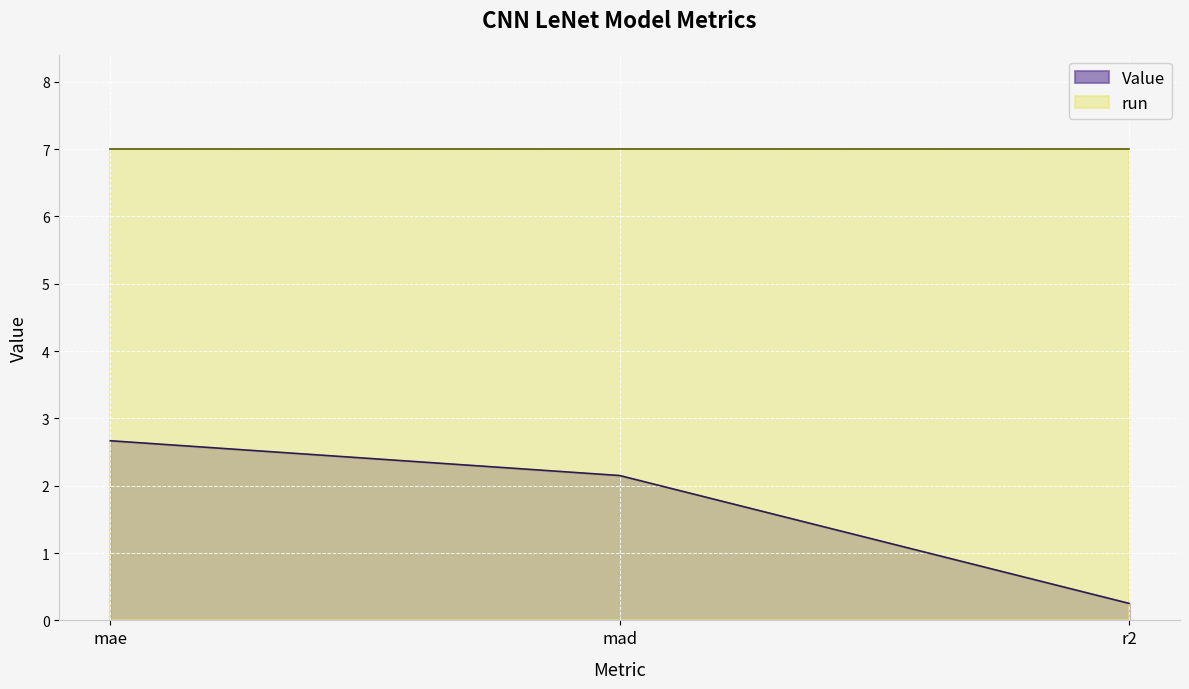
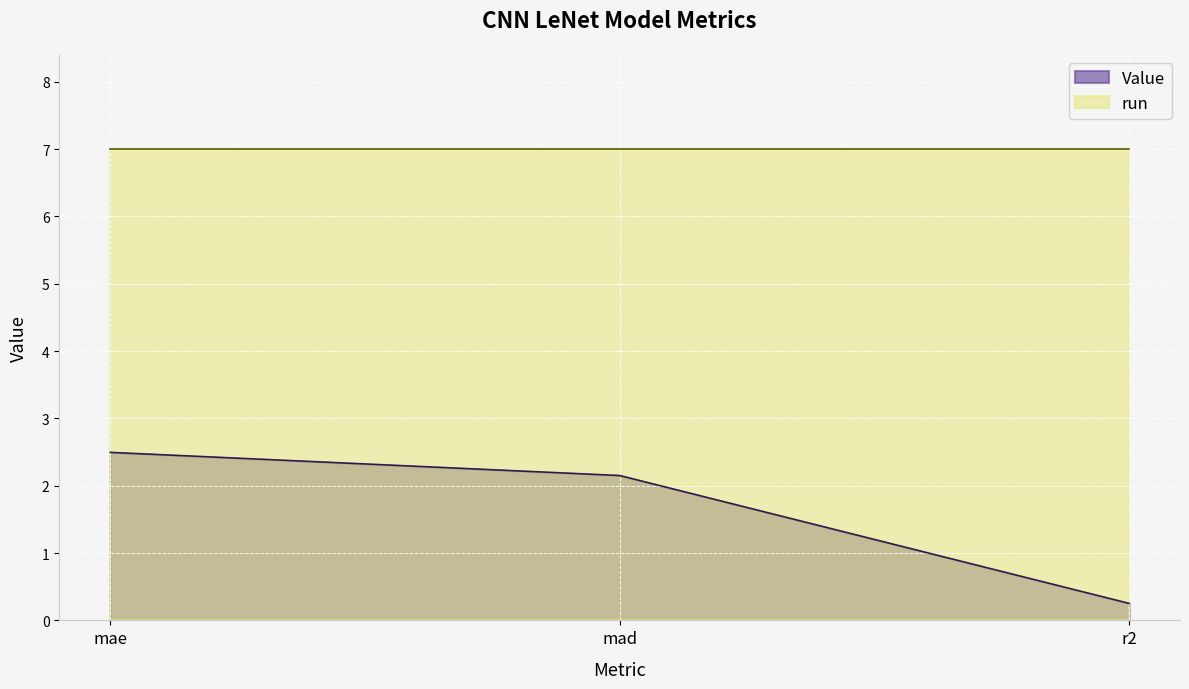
Value, mae: 2.7 -> 2.5
